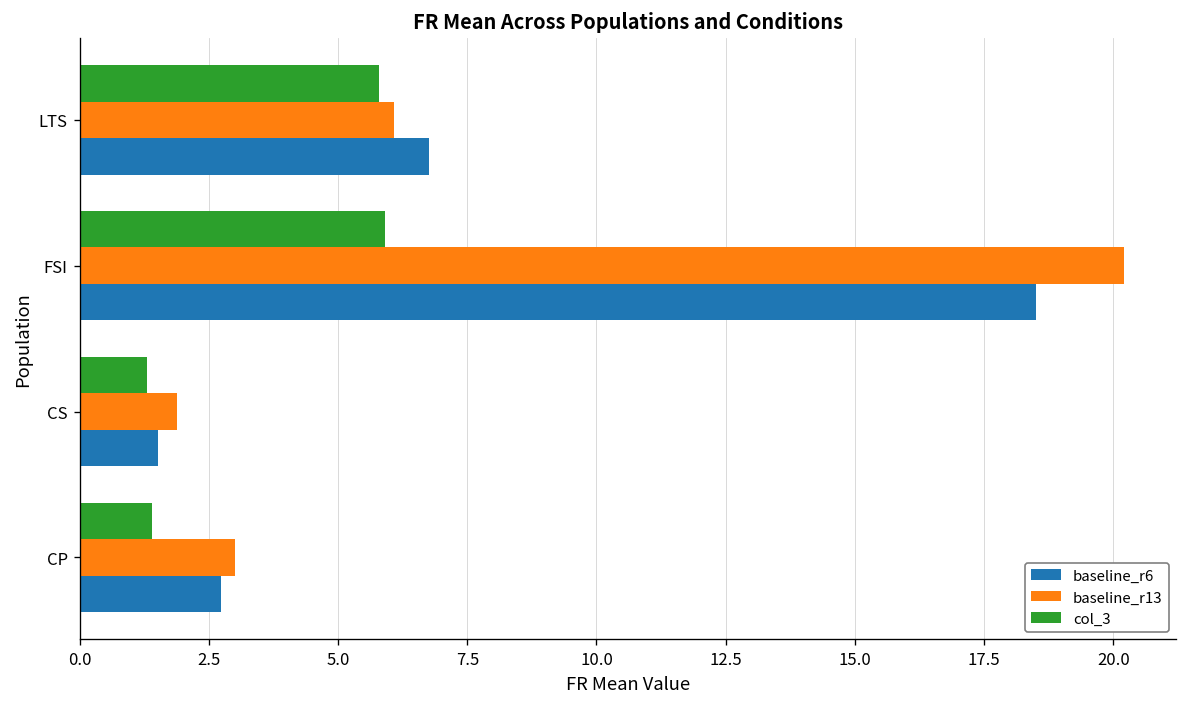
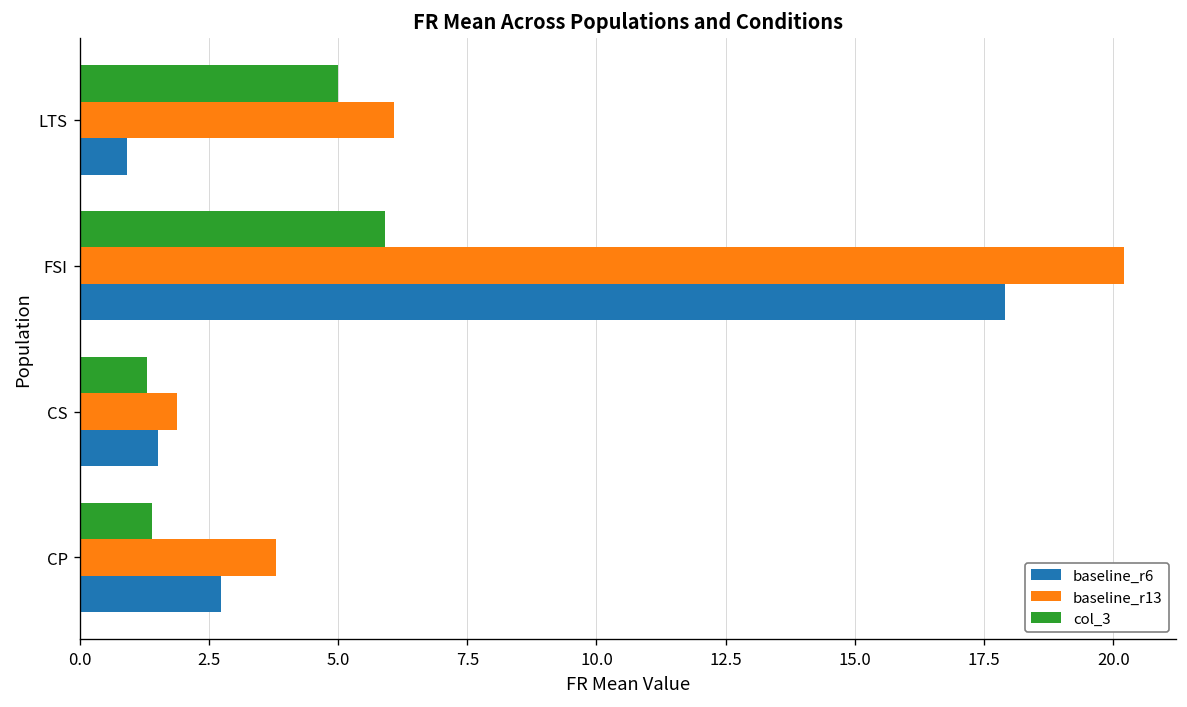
col_3, LTS: 5.8 -> 5.0
baseline_r6, LTS: 6.8 -> 0.9
baseline_r6, FSI: 18.5 -> 17.9
baseline_r13, CP: 3.0 -> 3.8
